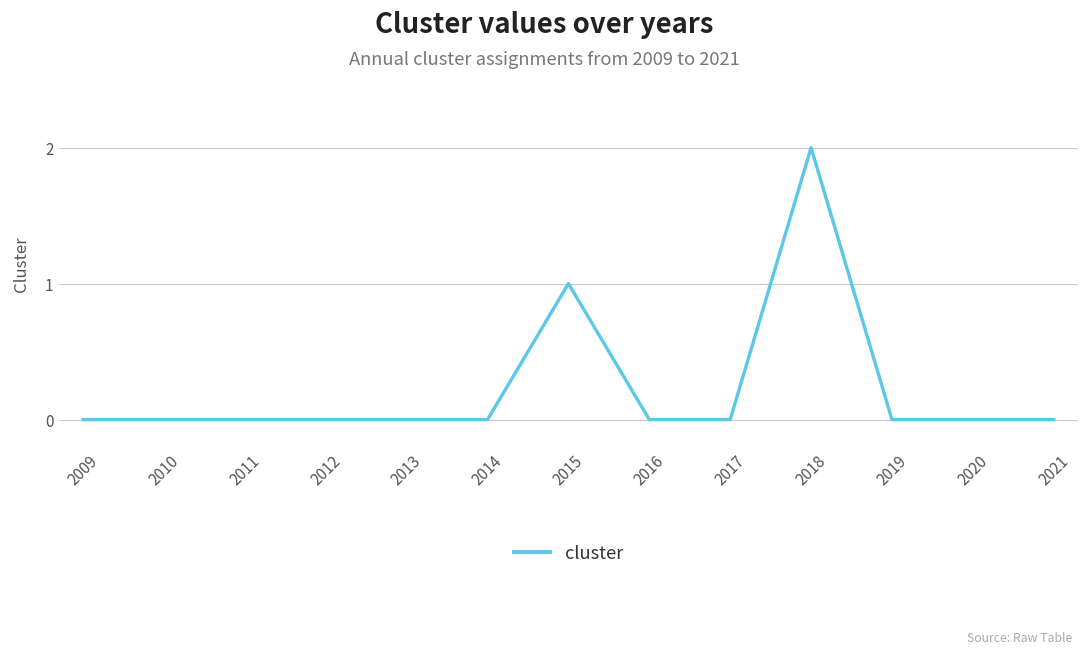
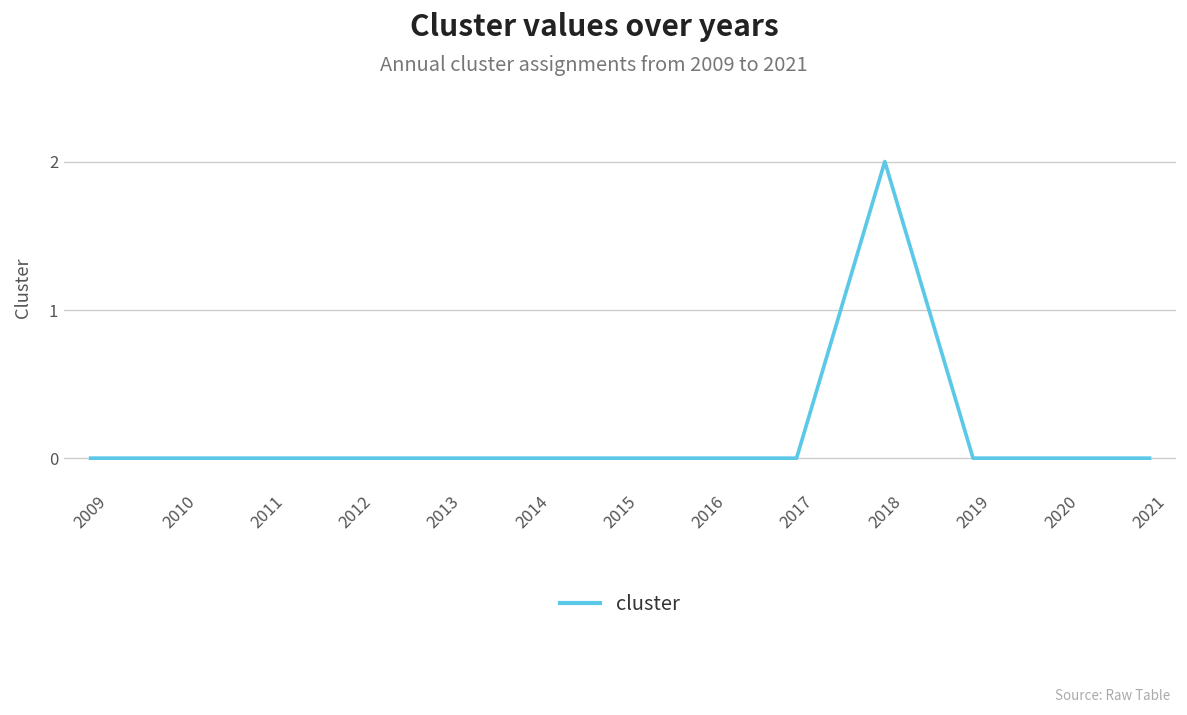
2015: 1 -> 0
